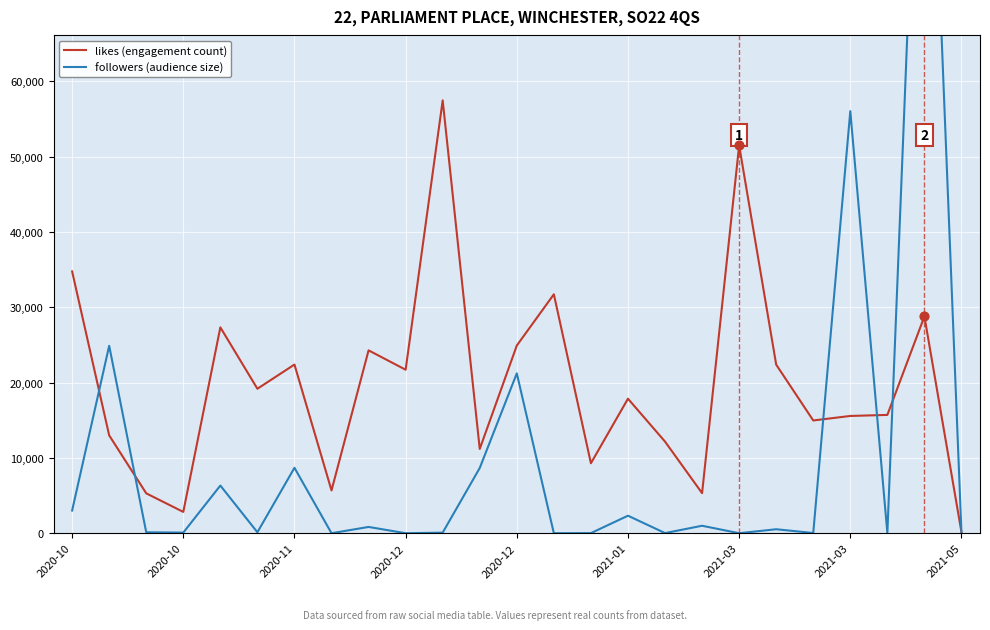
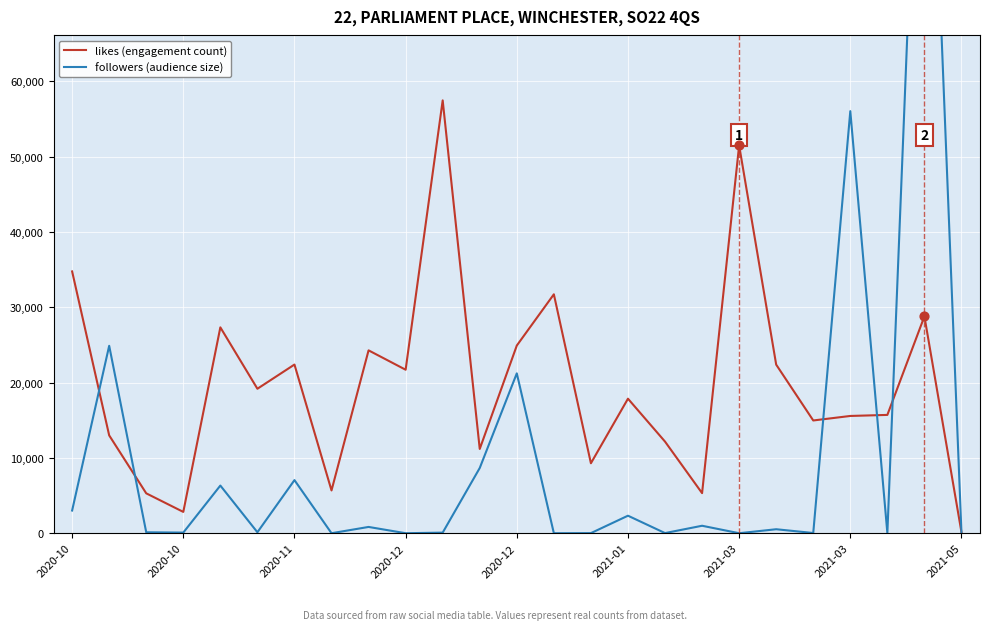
followers (audience size), 2020-11: 9,000 -> 7,000
